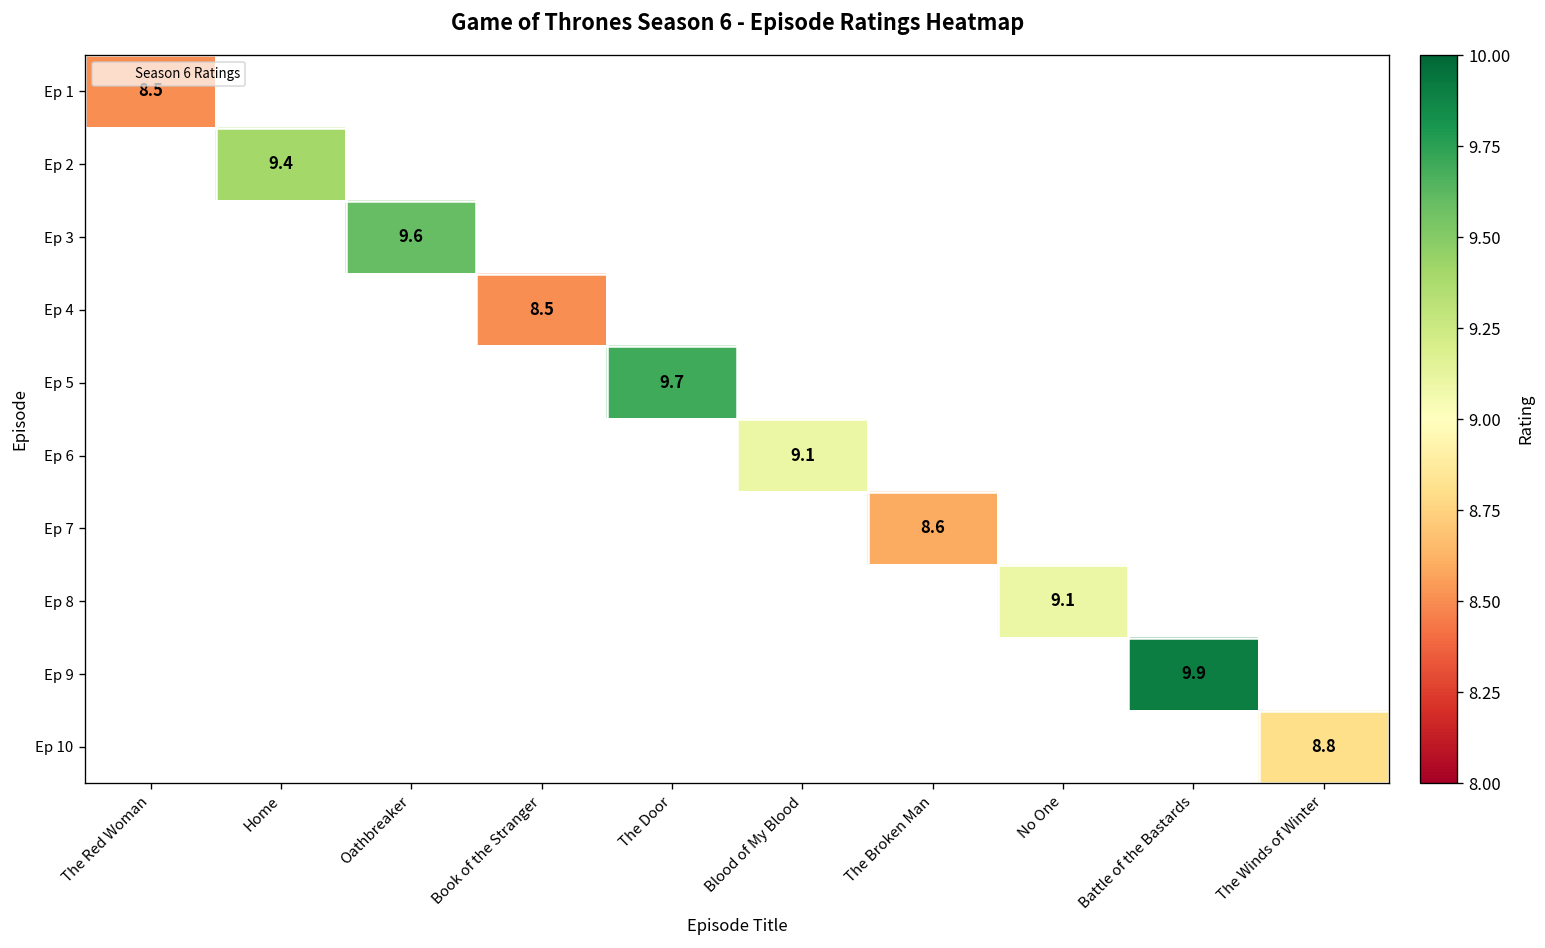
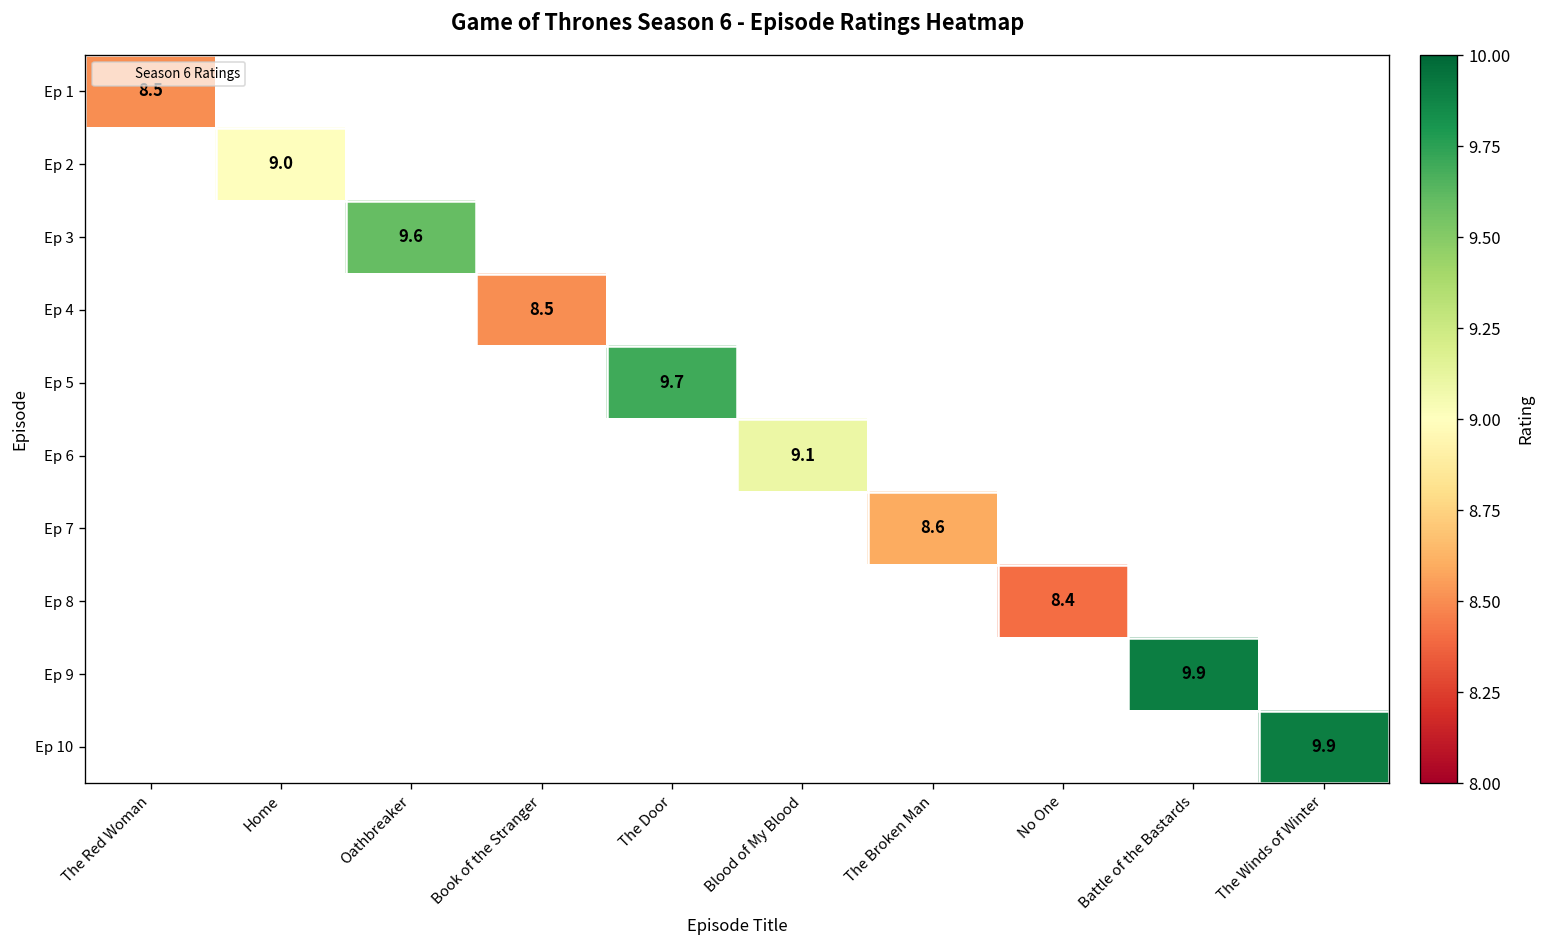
Ep 2, Home: 9.4 -> 9.0
Ep 8, No One: 9.1 -> 8.4
Ep 10, The Winds of Winter: 8.8 -> 9.9
